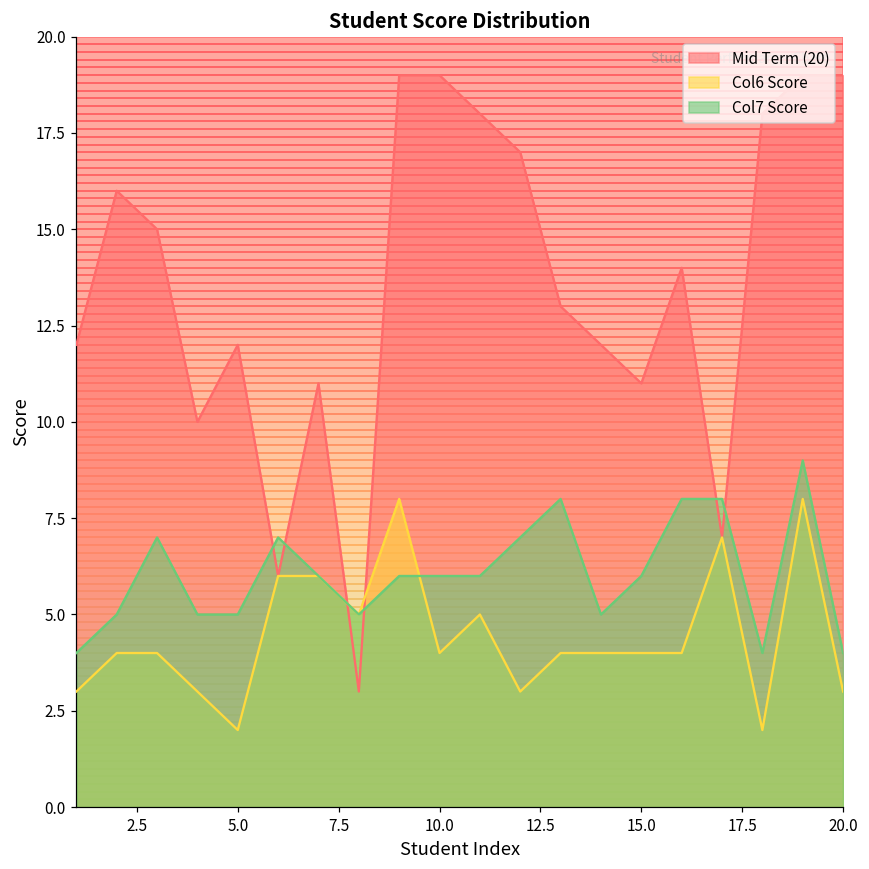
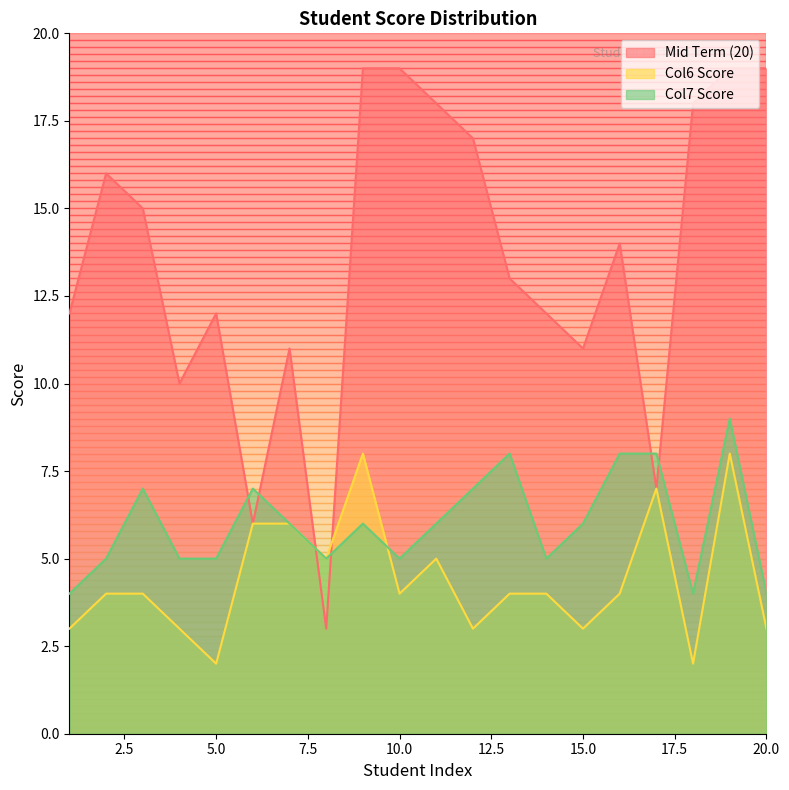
Col7 Score, 10.0: 6 -> 5
Col6 Score, 15.0: 4 -> 3
